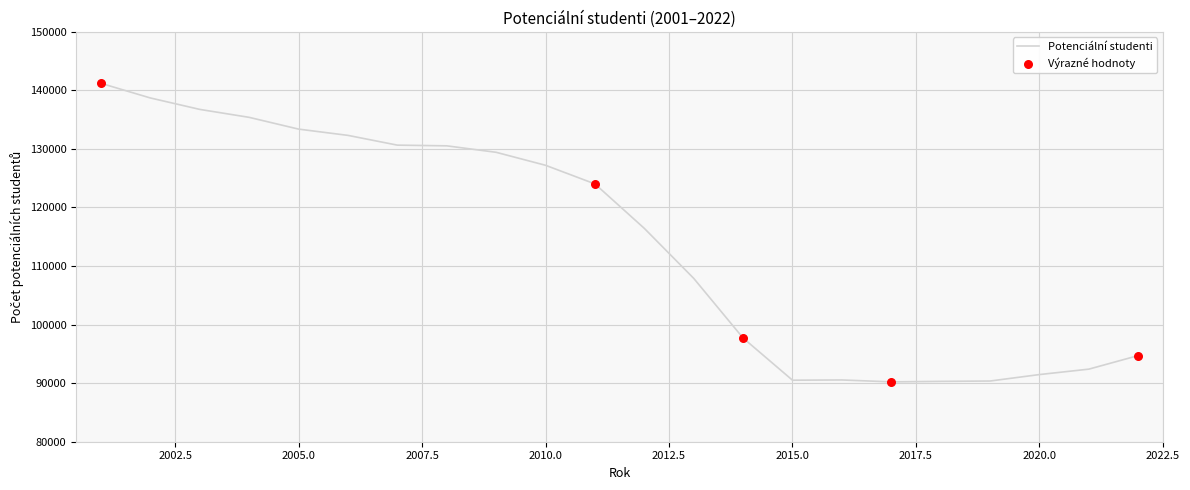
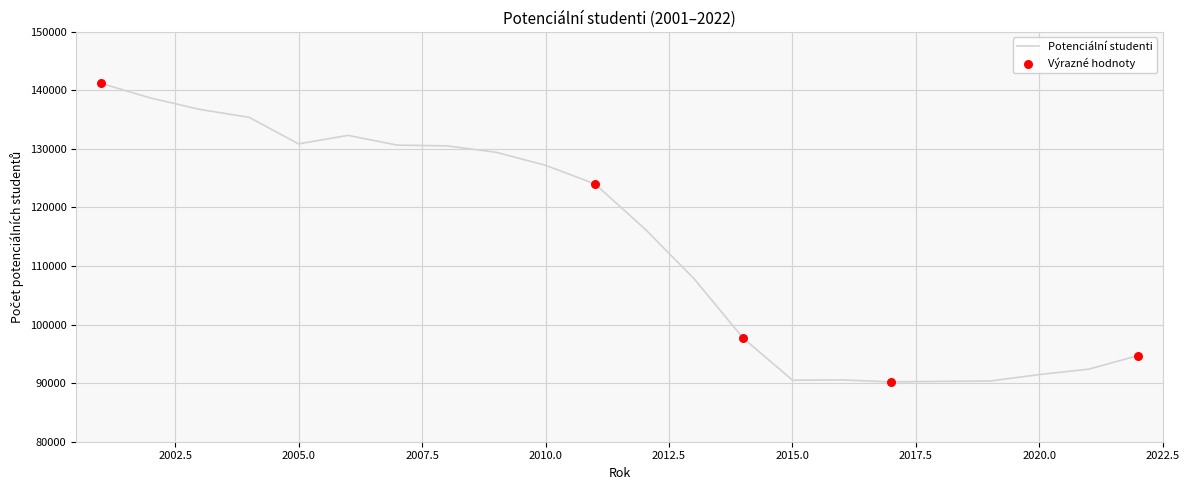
Potenciální studenti, 2005.0: 133000 -> 131000
